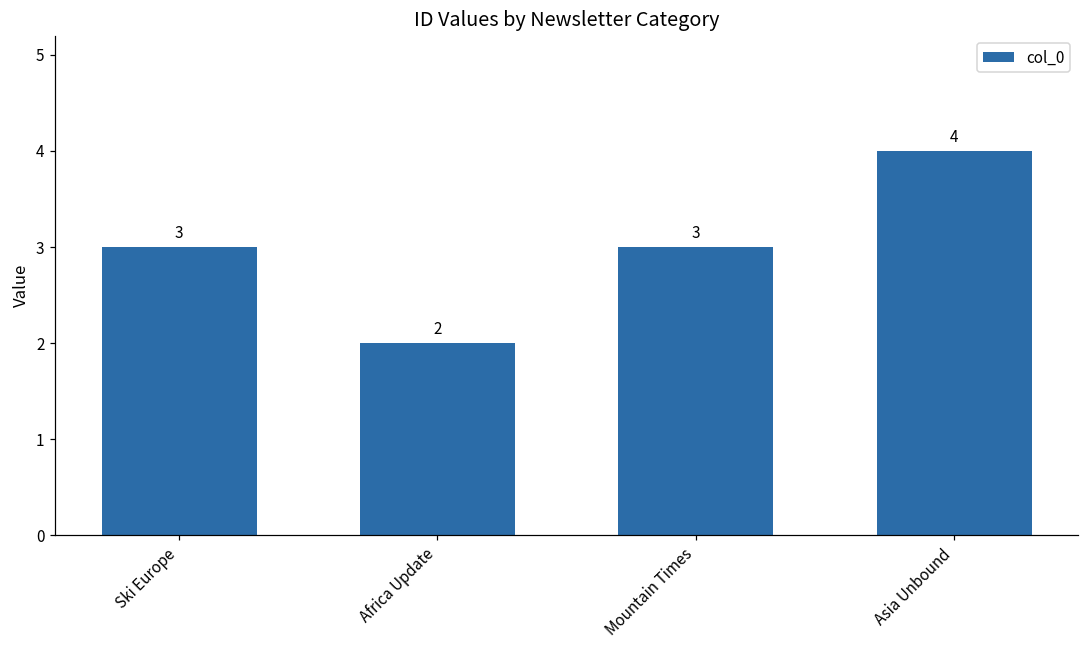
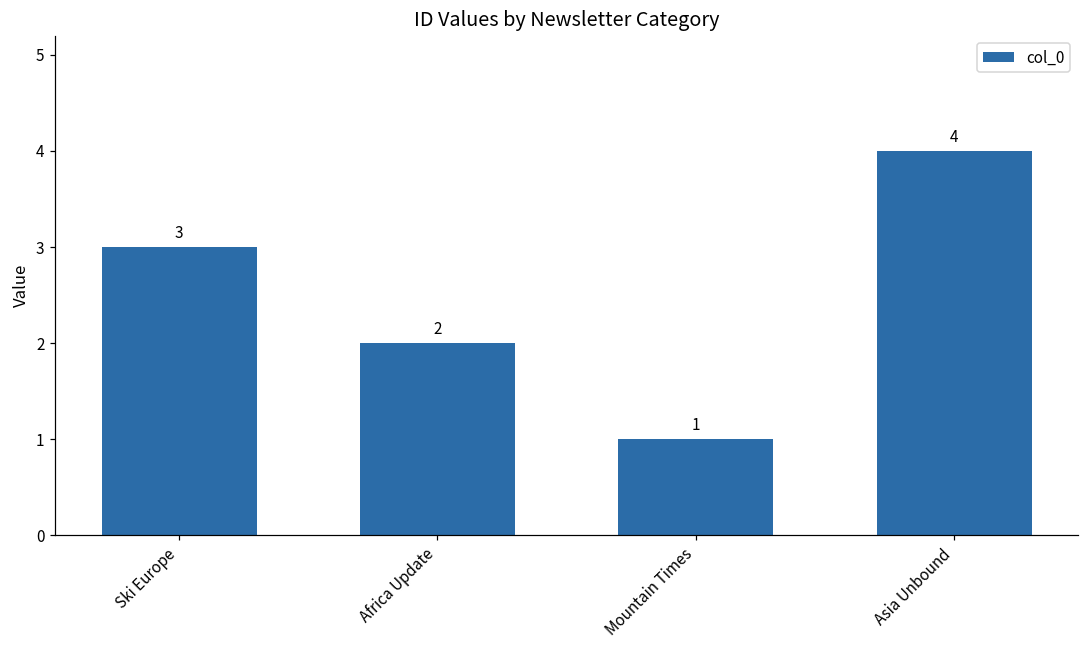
Mountain Times: 3 -> 1
